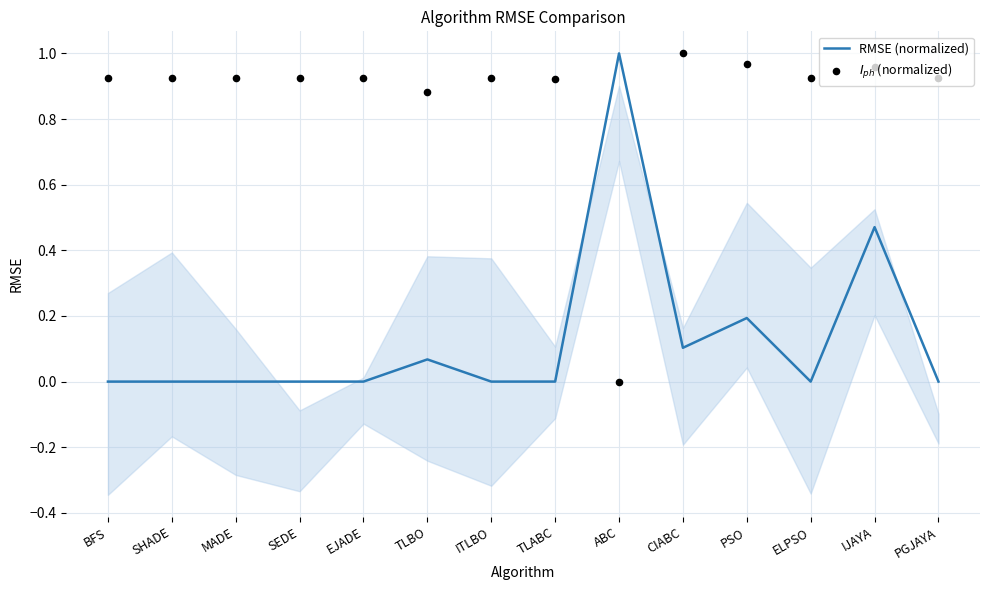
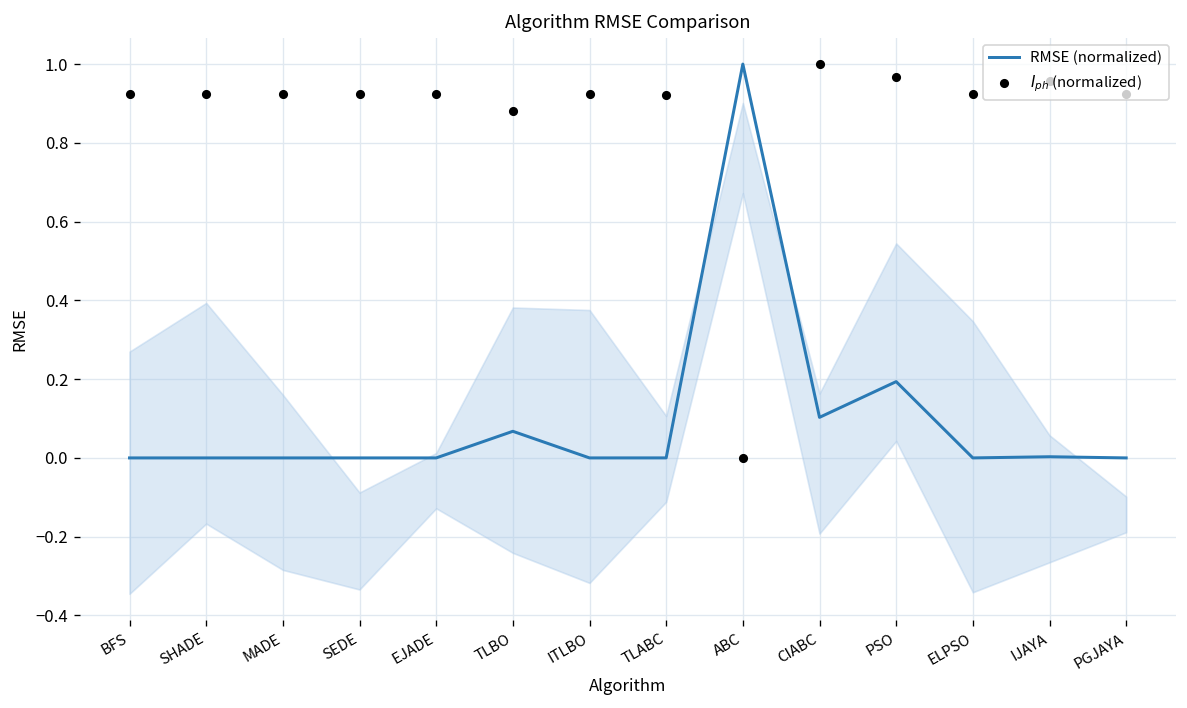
RMSE (normalized), IJAYA: 0.47 -> 0.00
